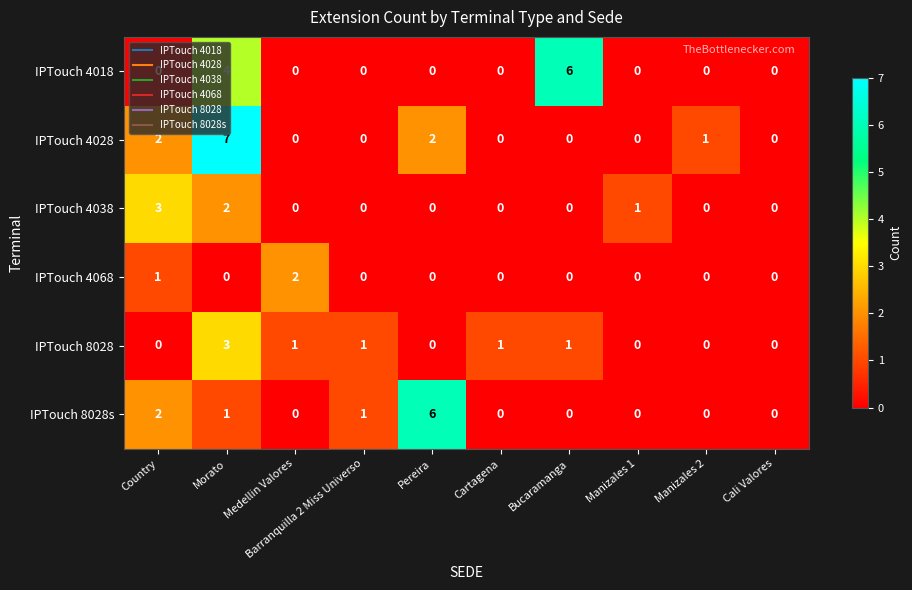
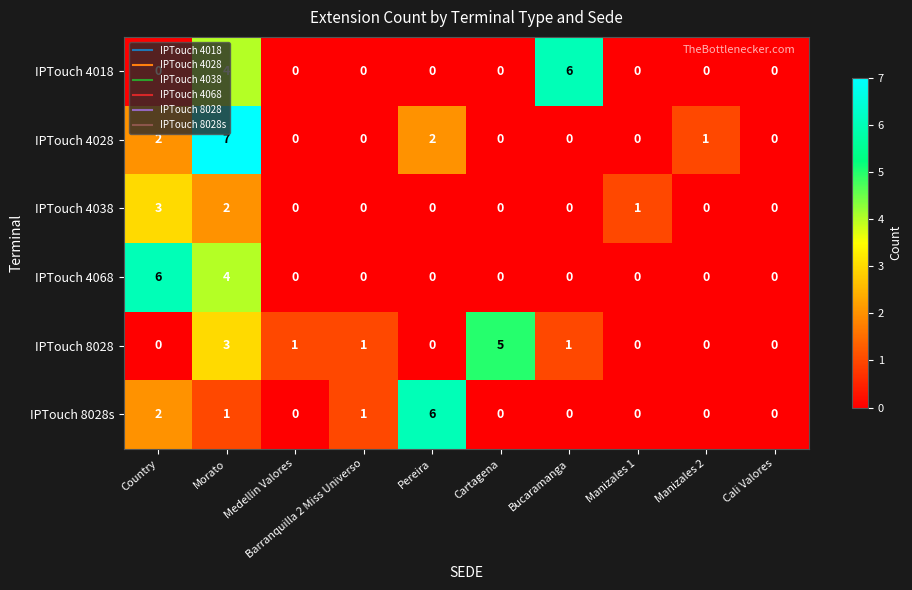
IPTouch 4068, Country: 1 -> 6
IPTouch 4068, Morato: 0 -> 4
IPTouch 4068, Medellin Valores: 2 -> 0
IPTouch 8028, Cartagena: 1 -> 5
